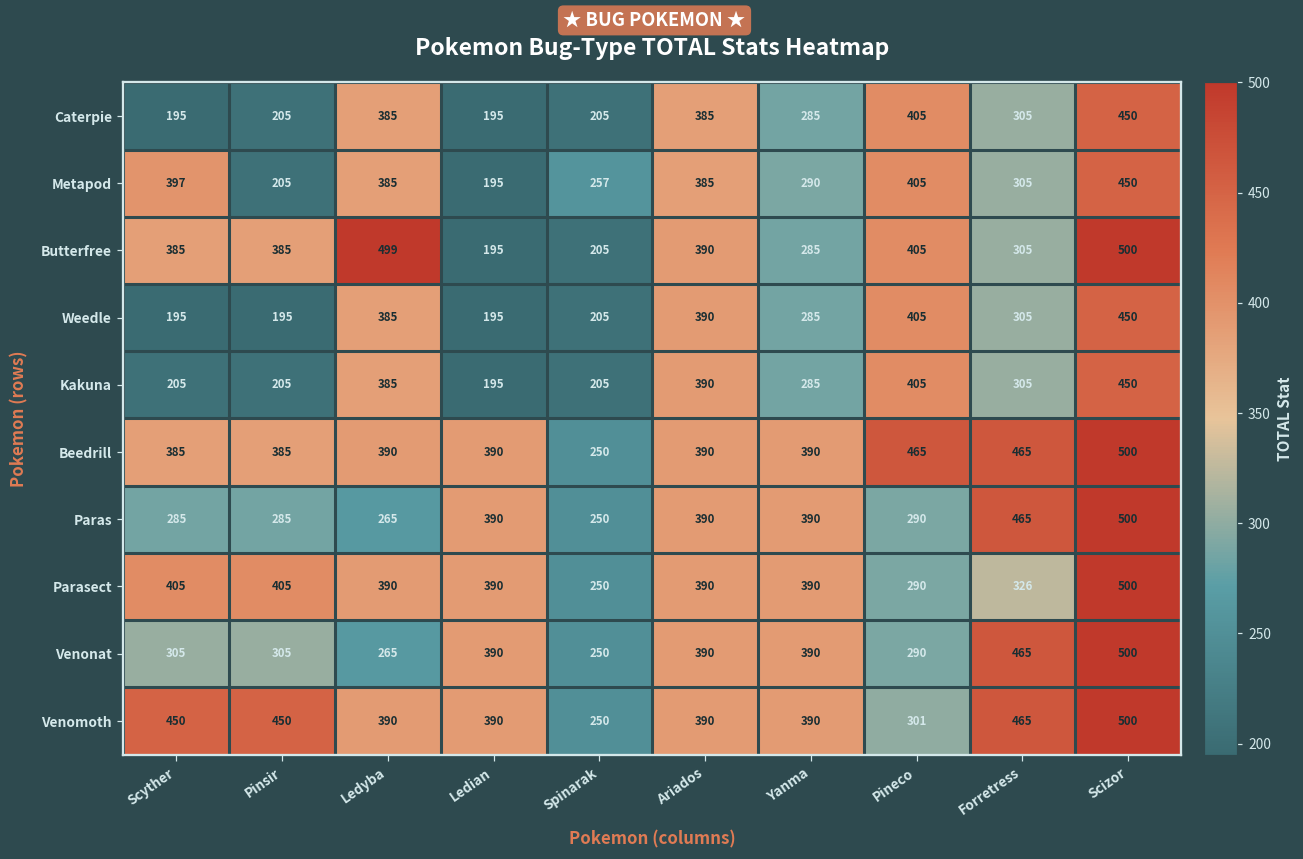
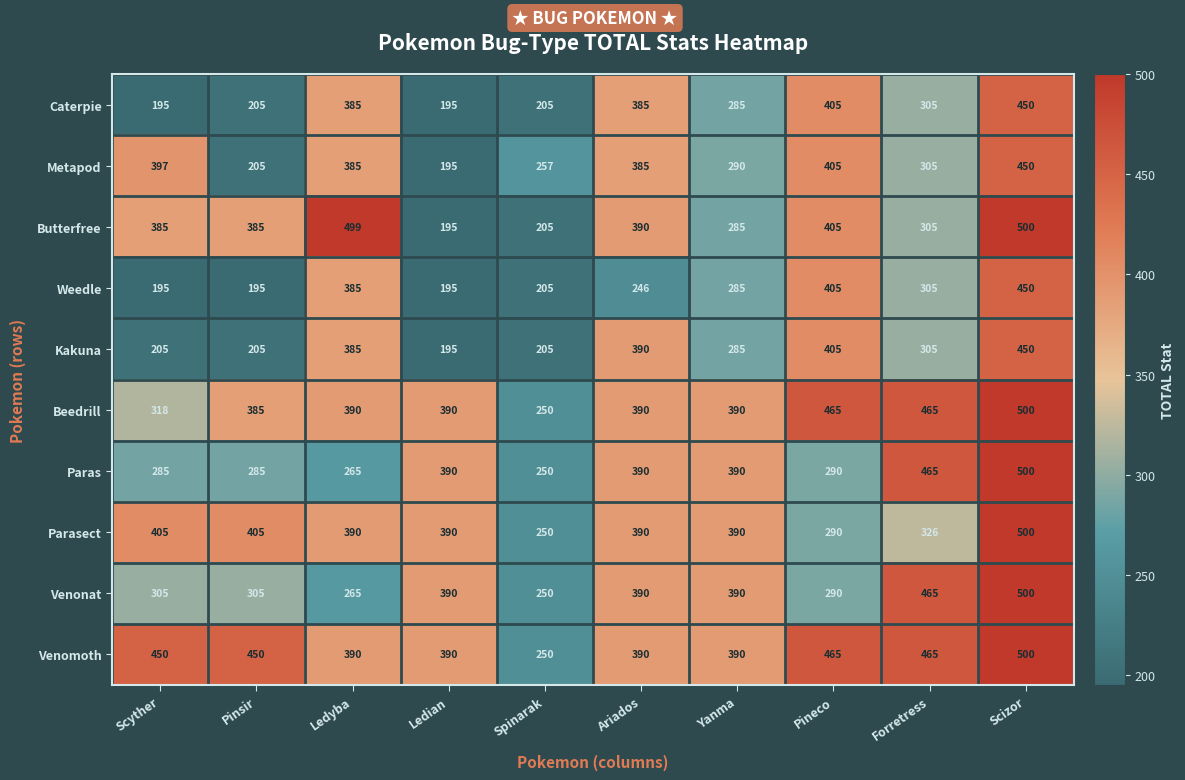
Weedle, Ariados: 390 -> 246
Beedrill, Scyther: 385 -> 318
Venomoth, Pineco: 301 -> 465
